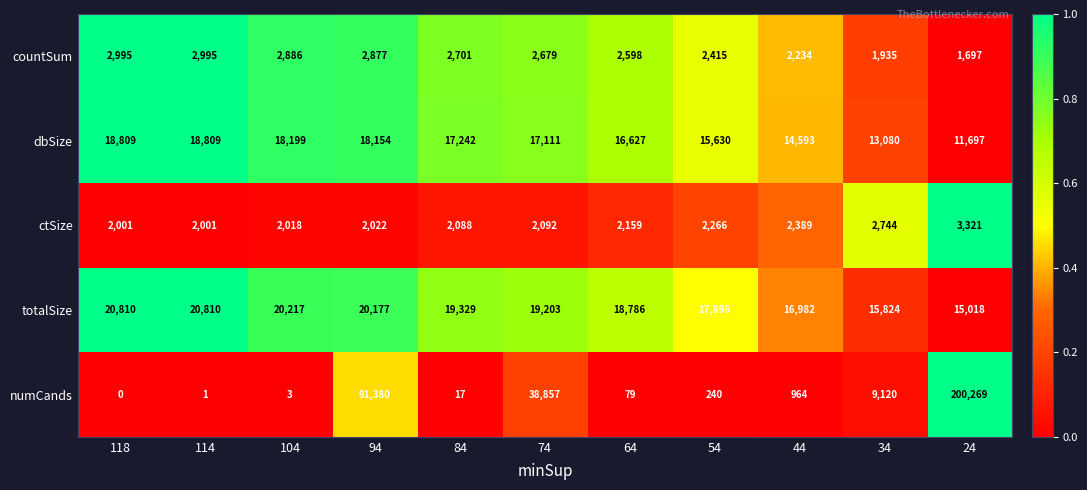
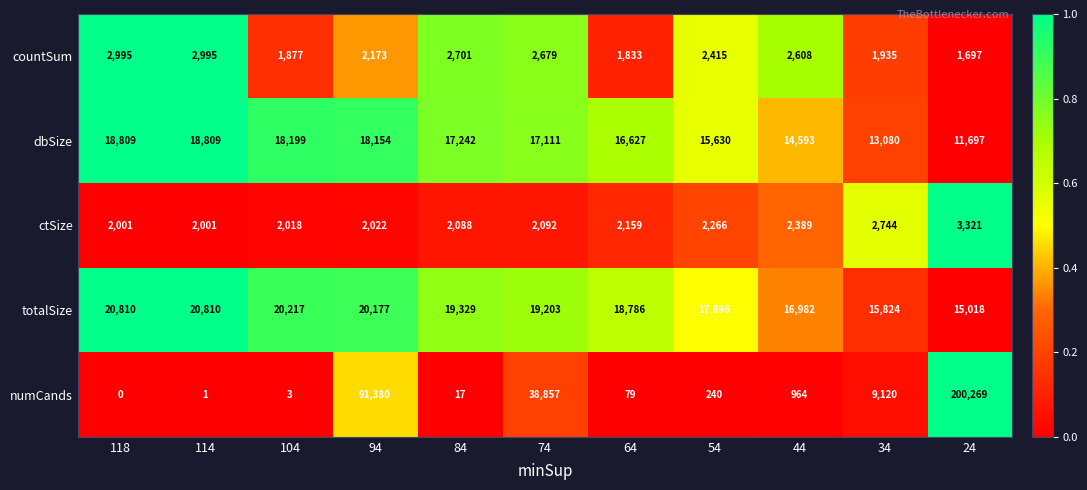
countSum, 104: 2,886 -> 1,877
countSum, 94: 2,877 -> 2,173
countSum, 64: 2,598 -> 1,833
countSum, 44: 2,234 -> 2,608
